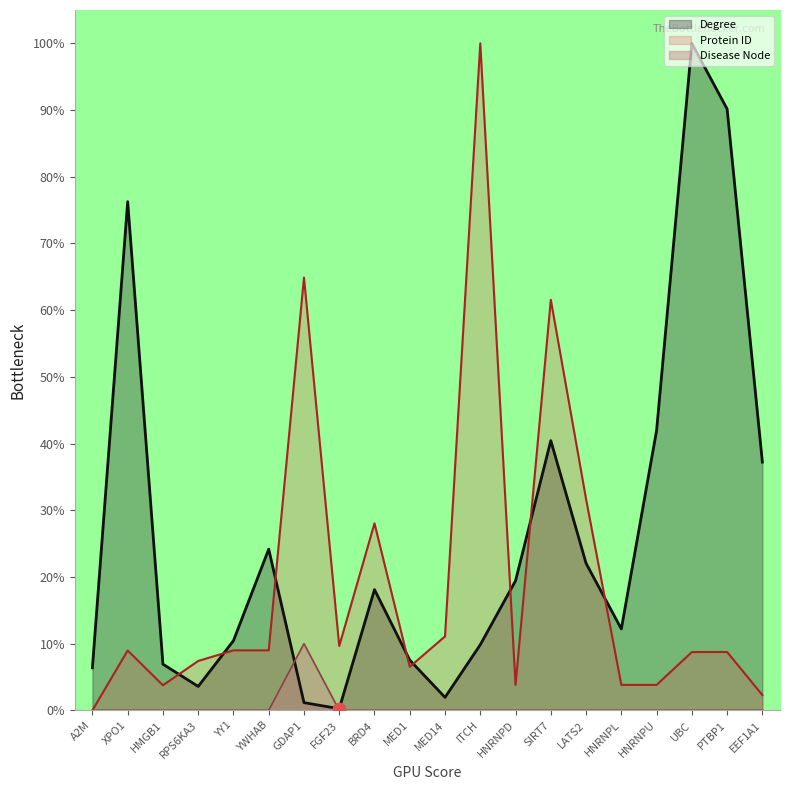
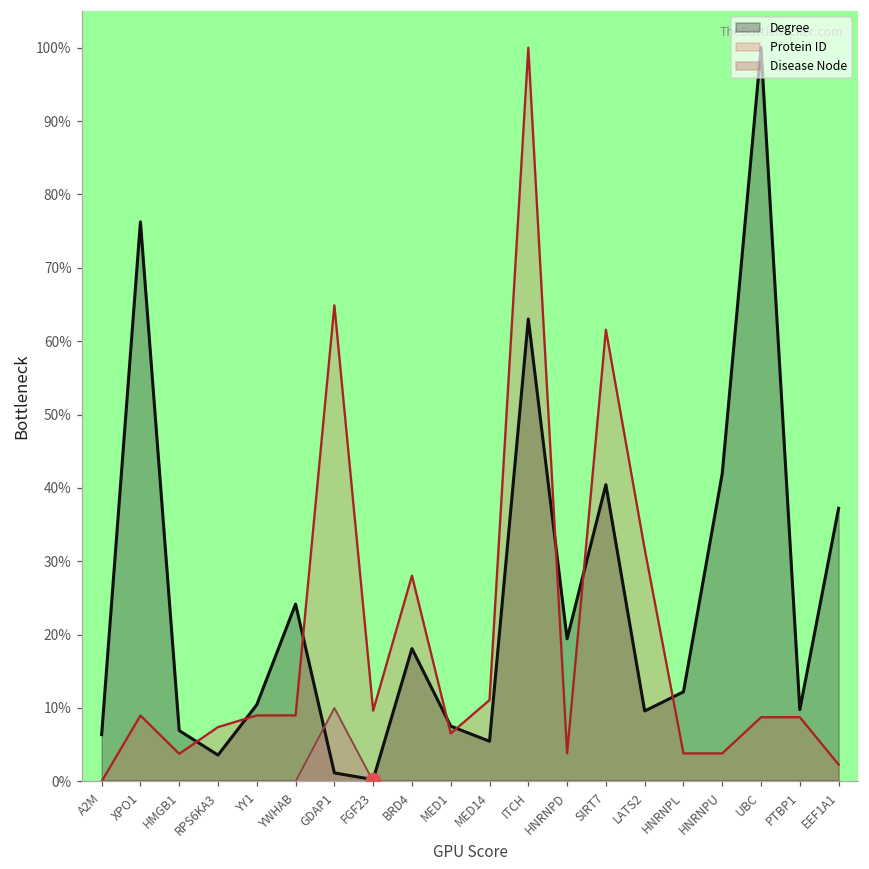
Degree, MED14: 2% -> 5%
Degree, ITCH: 10% -> 63%
Degree, LATS2: 22% -> 10%
Degree, PTBP1: 90% -> 10%
